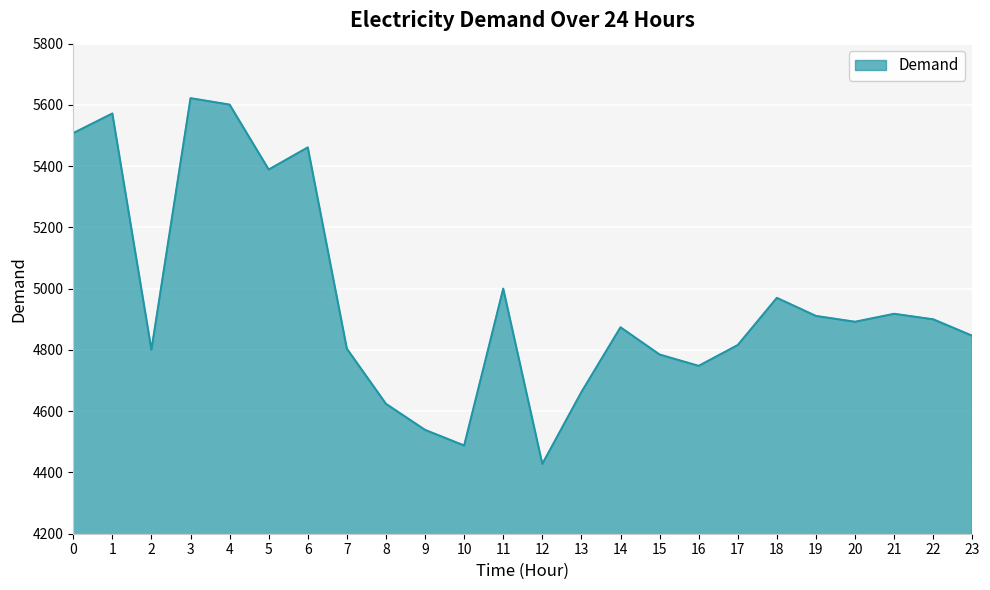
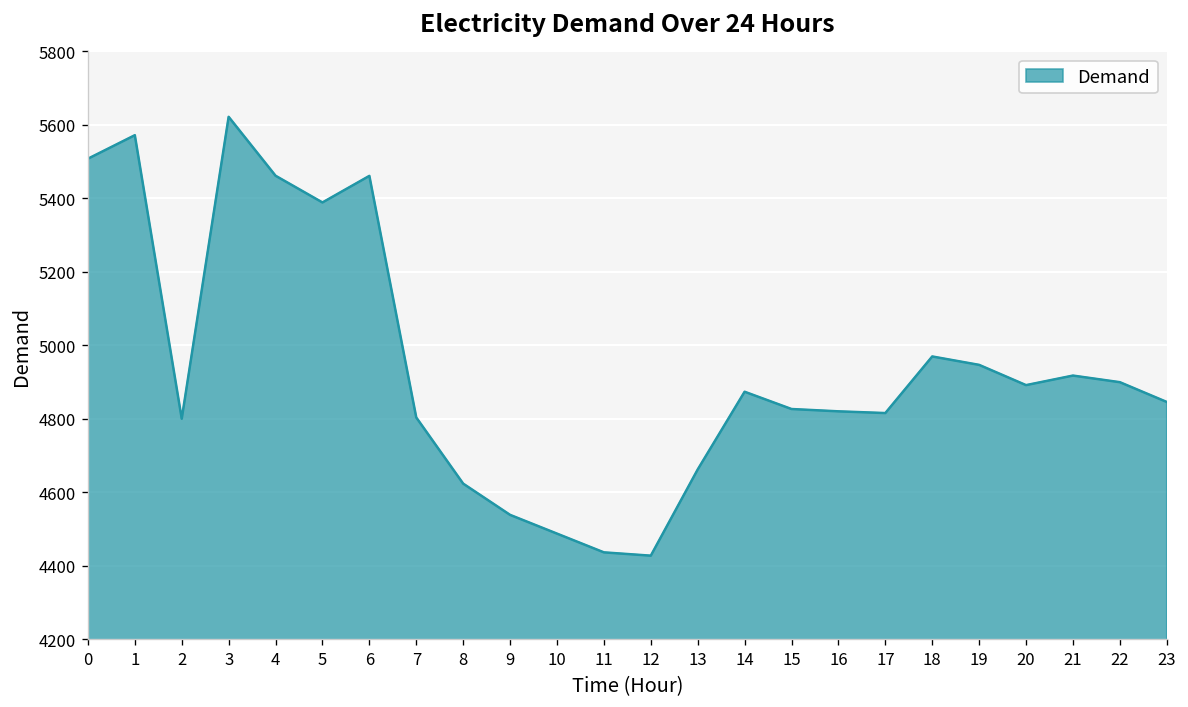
4: 5600 -> 5460
11: 5000 -> 4440
15: 4790 -> 4830
16: 4750 -> 4820
19: 4910 -> 4950
